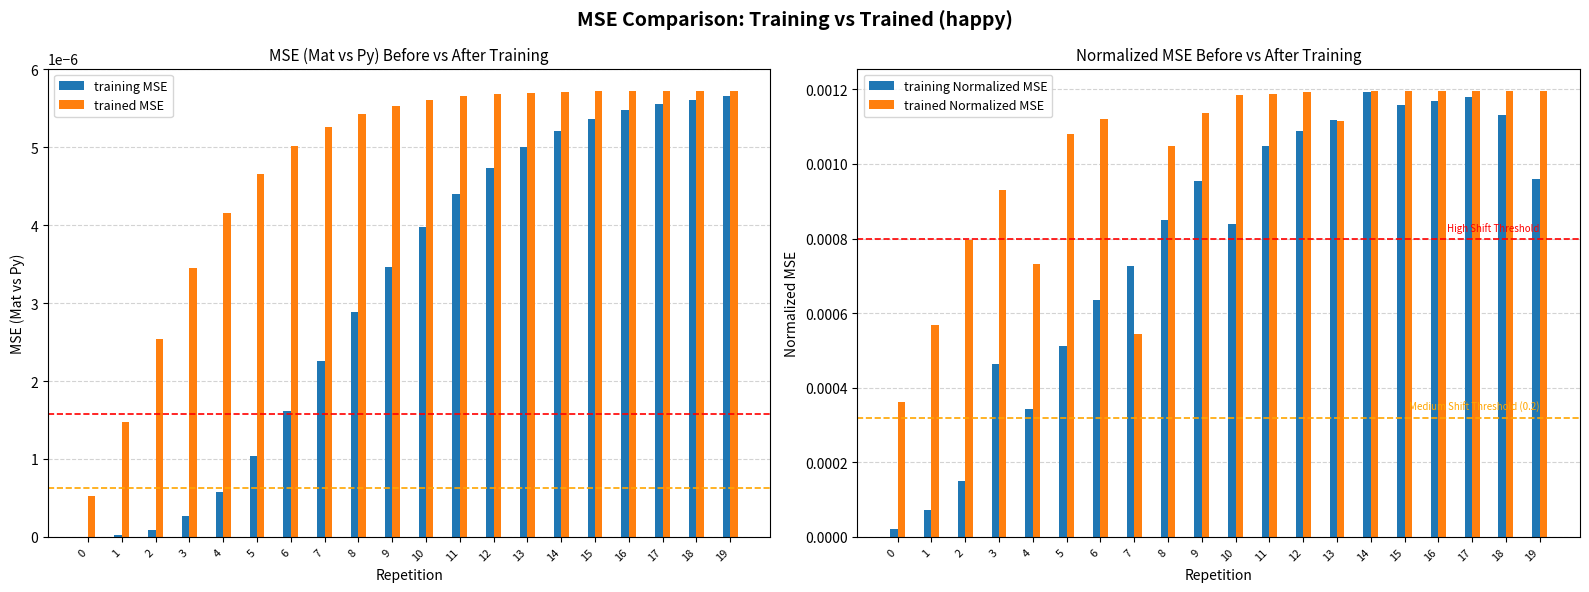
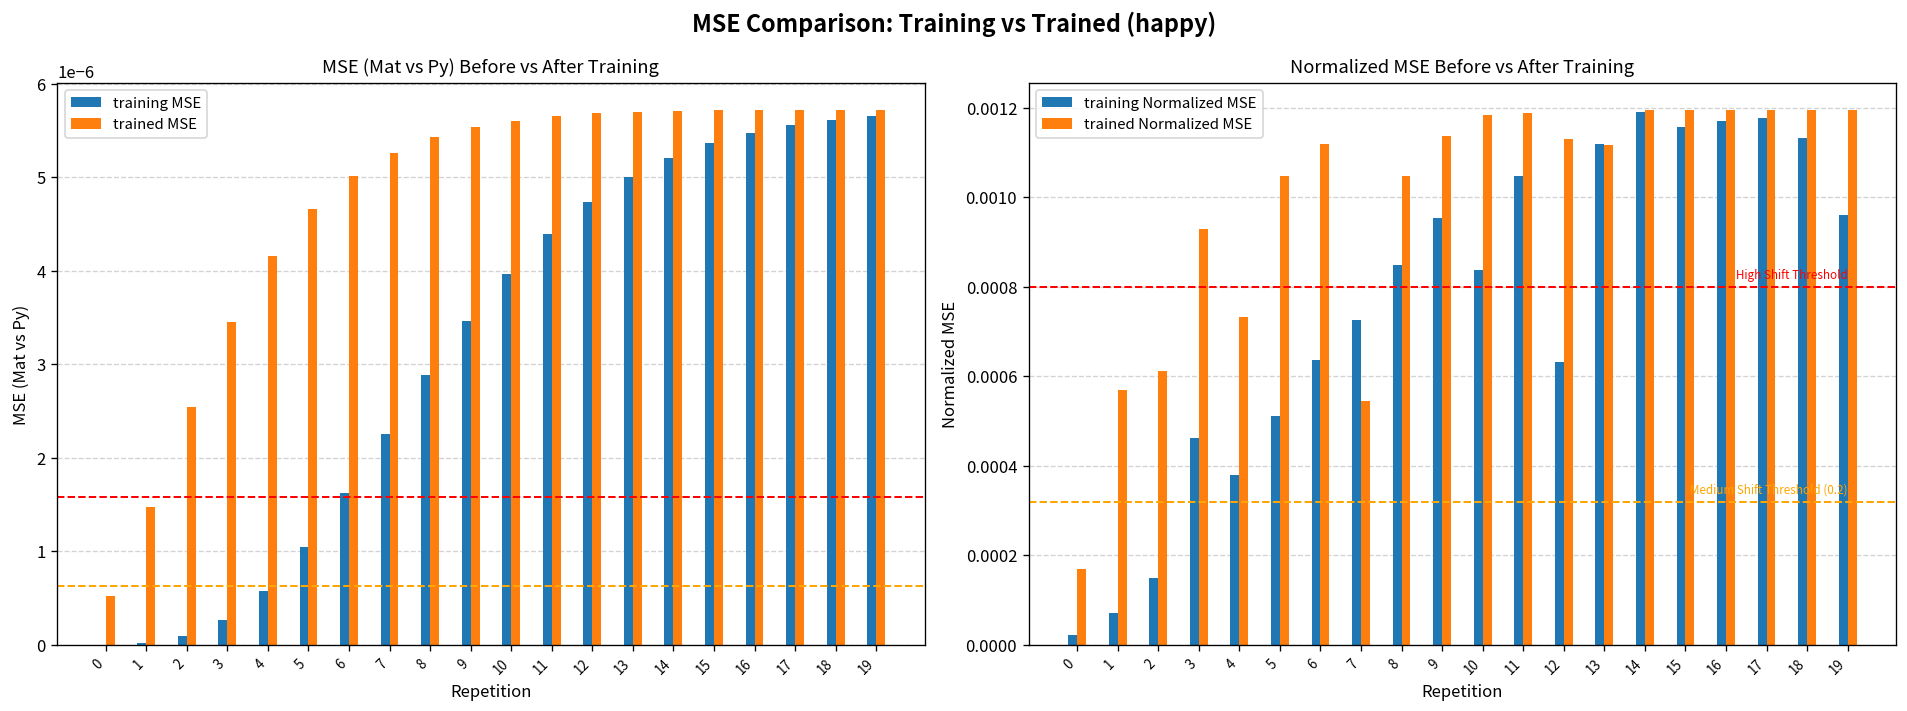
Normalized MSE Before vs After Training, trained Normalized MSE, 0: 0.00036 -> 0.00017
Normalized MSE Before vs After Training, trained Normalized MSE, 2: 0.00080 -> 0.00061
Normalized MSE Before vs After Training, training Normalized MSE, 4: 0.00034 -> 0.00038
Normalized MSE Before vs After Training, trained Normalized MSE, 5: 0.00108 -> 0.00105
Normalized MSE Before vs After Training, training Normalized MSE, 12: 0.00109 -> 0.00063
Normalized MSE Before vs After Training, trained Normalized MSE, 12: 0.00119 -> 0.00113
